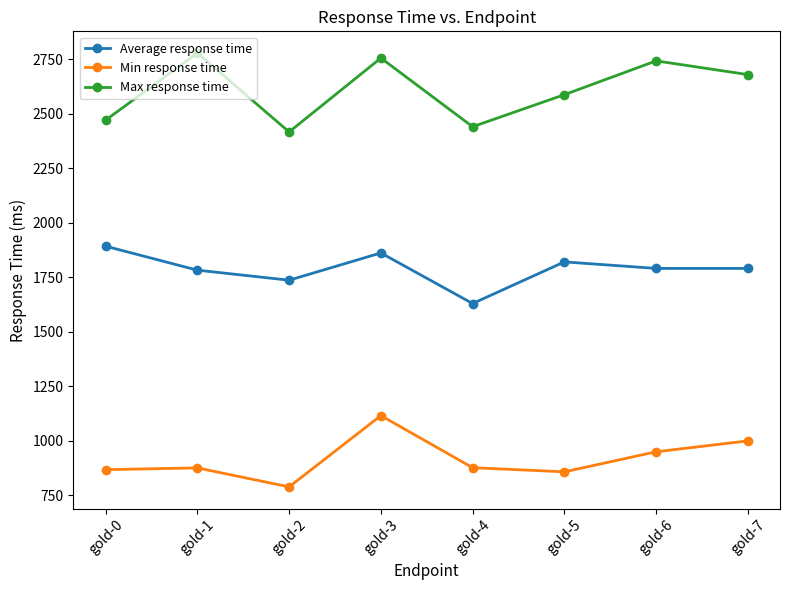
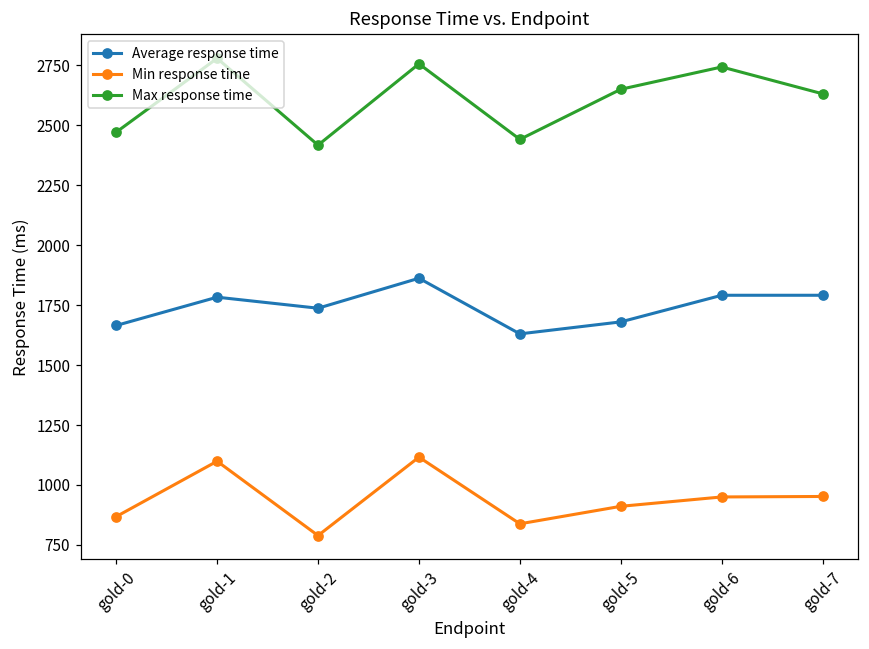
Average response time, gold-0: 1890 -> 1670
Min response time, gold-1: 880 -> 1100
Min response time, gold-4: 880 -> 840
Average response time, gold-5: 1820 -> 1680
Min response time, gold-5: 860 -> 910
Max response time, gold-5: 2590 -> 2650
Min response time, gold-7: 1000 -> 950
Max response time, gold-7: 2680 -> 2630
